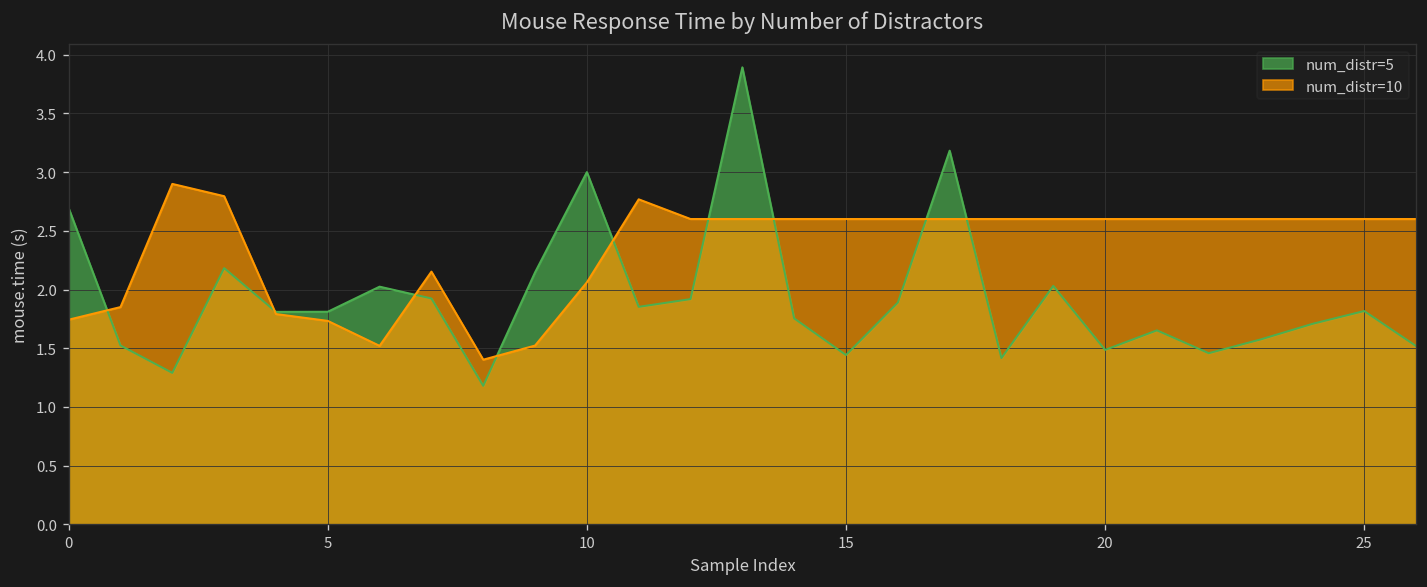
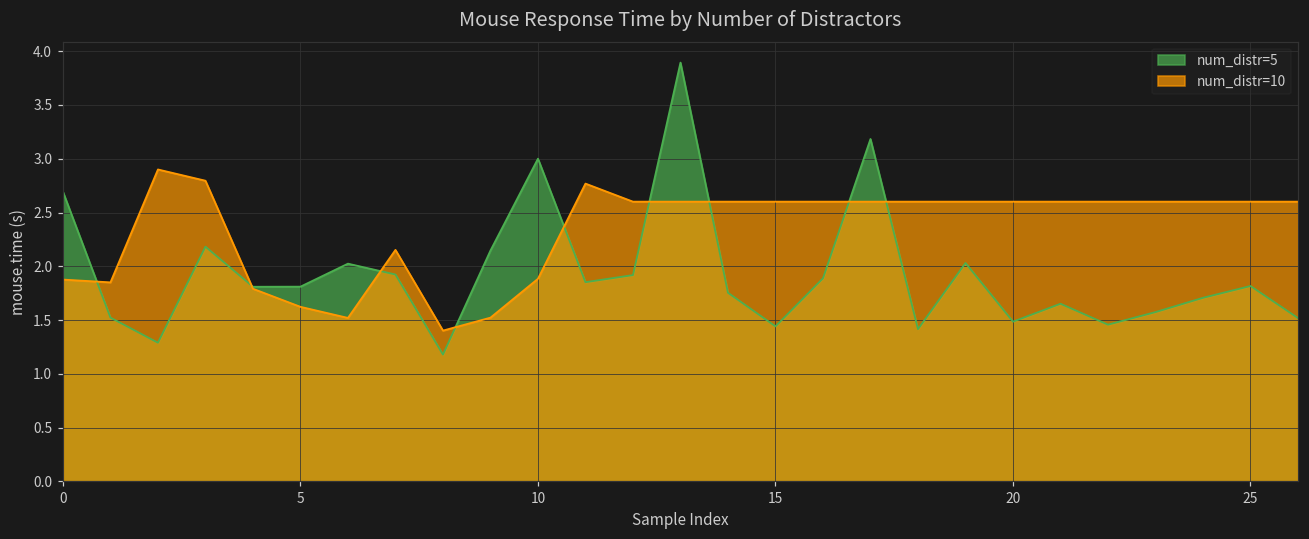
num_distr=10, 0: 1.7 -> 1.9
num_distr=10, 5: 1.7 -> 1.6
num_distr=10, 10: 2.1 -> 1.9
